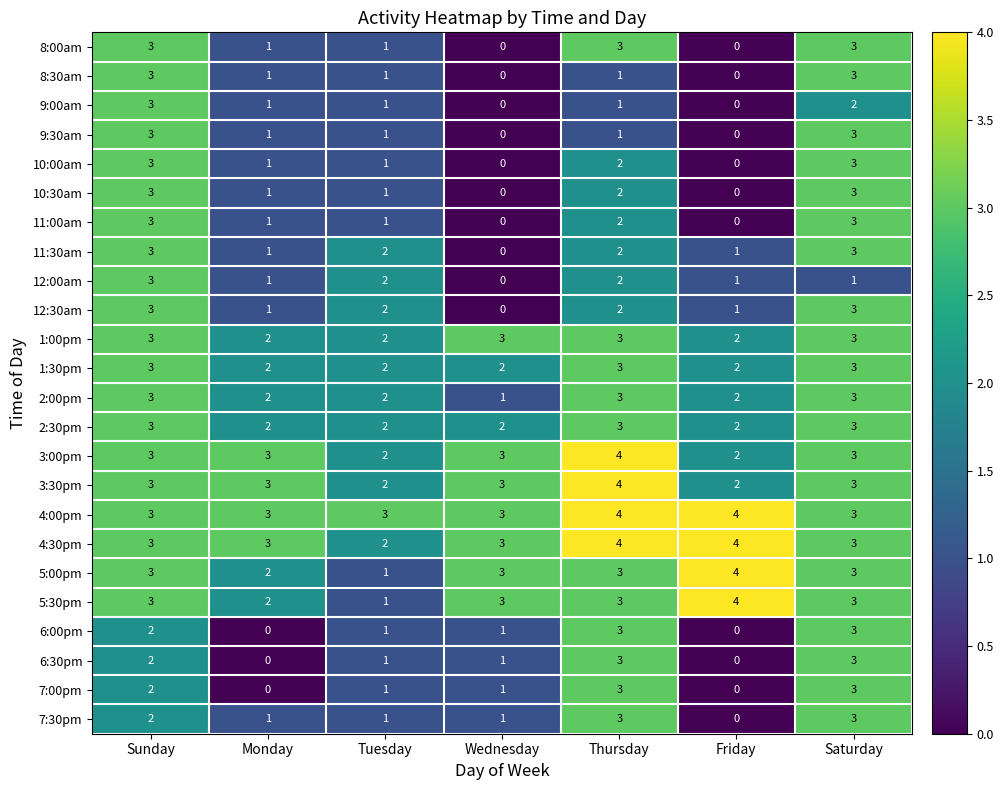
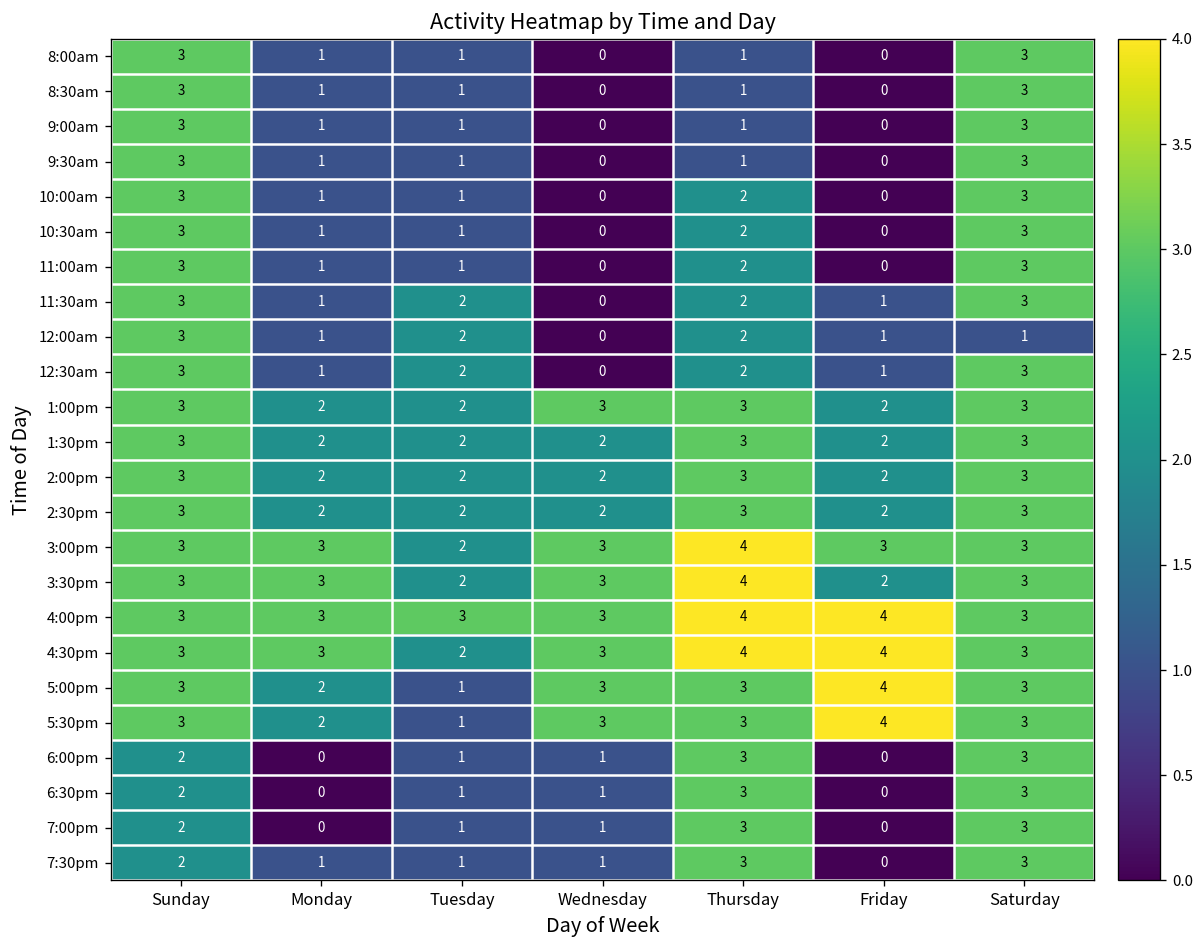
8:00am, Thursday: 3 -> 1
9:00am, Saturday: 2 -> 3
2:00pm, Wednesday: 1 -> 2
3:00pm, Friday: 2 -> 3
